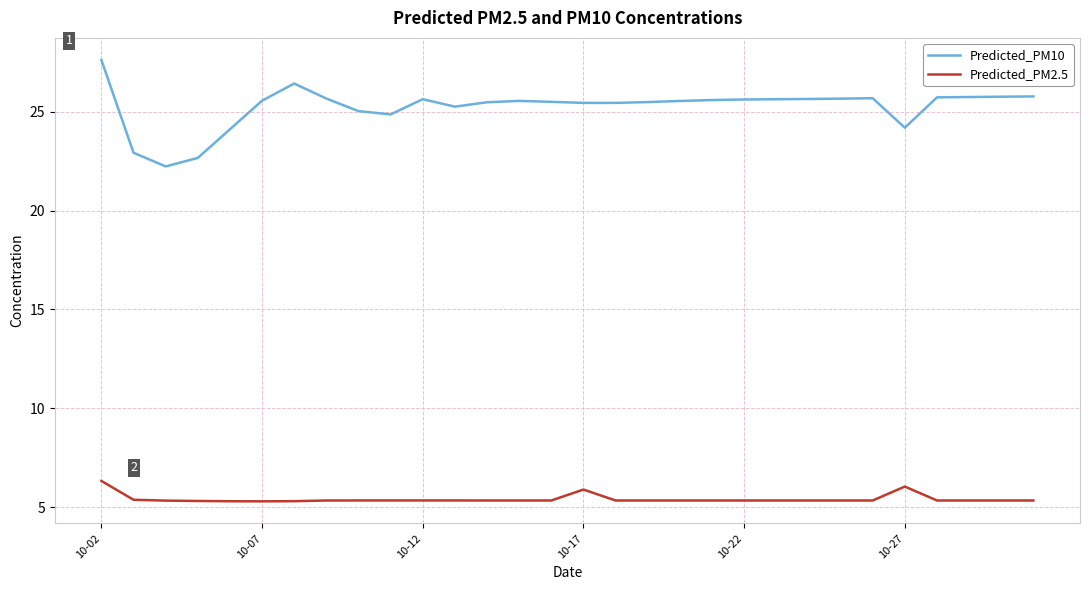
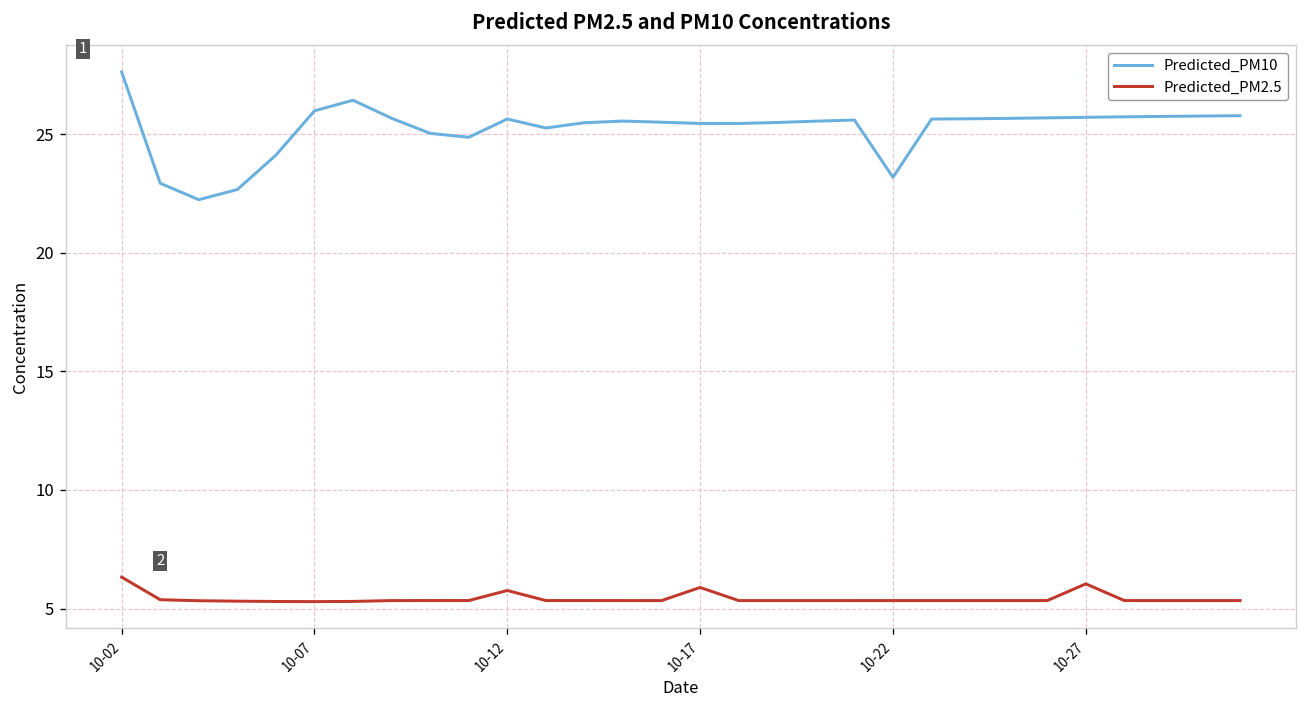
Predicted_PM10, 10-07: 25.6 -> 26.0
Predicted_PM2.5, 10-12: 5.3 -> 5.8
Predicted_PM10, 10-22: 25.6 -> 23.2
Predicted_PM10, 10-27: 24.2 -> 25.7
